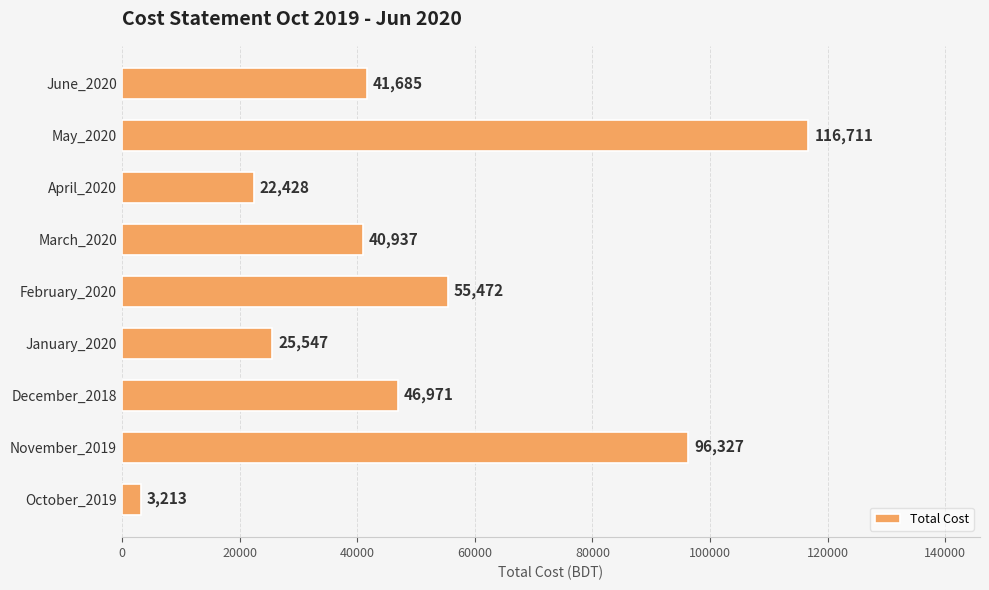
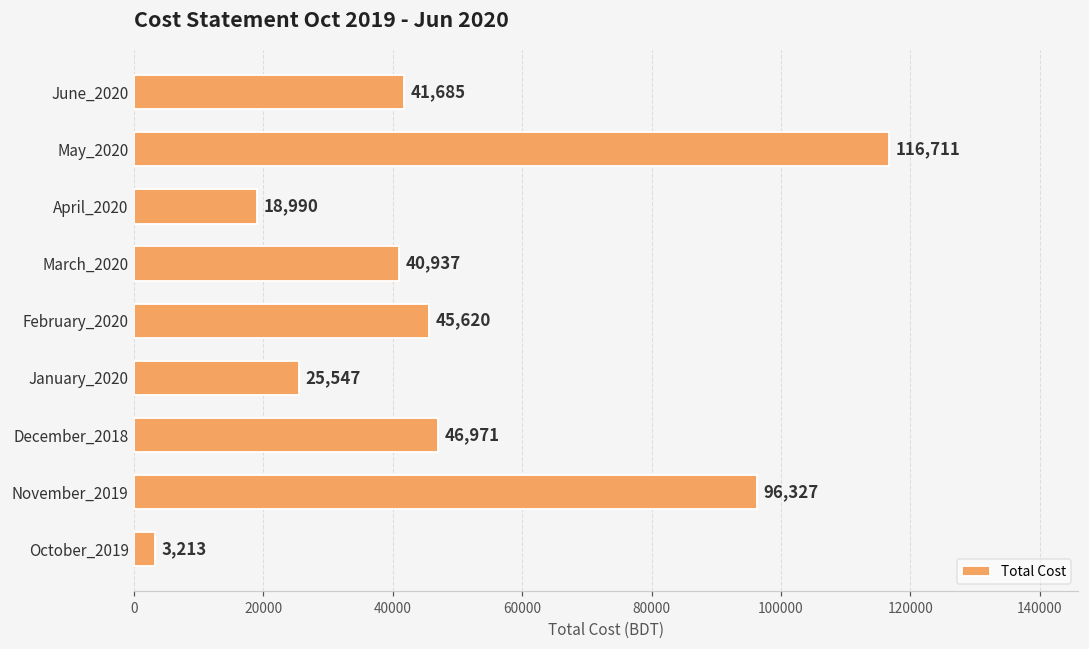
April_2020: 22,428 -> 18,990
February_2020: 55,472 -> 45,620
